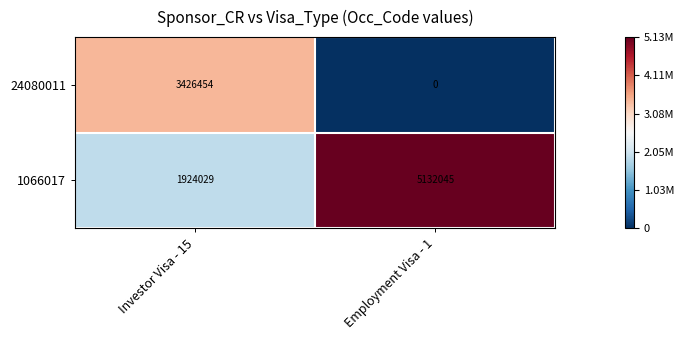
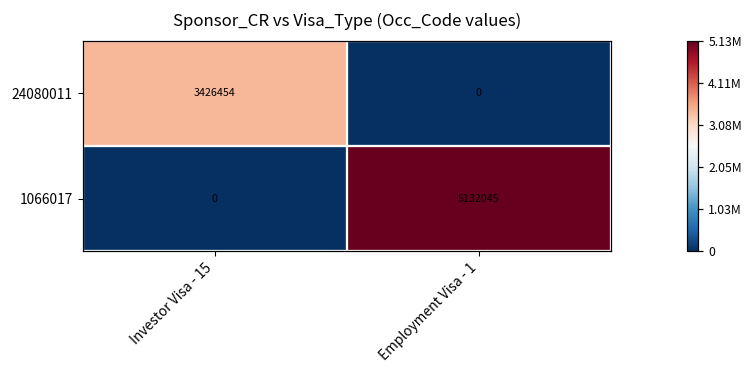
1066017, Investor Visa - 15: 1924029 -> 0
